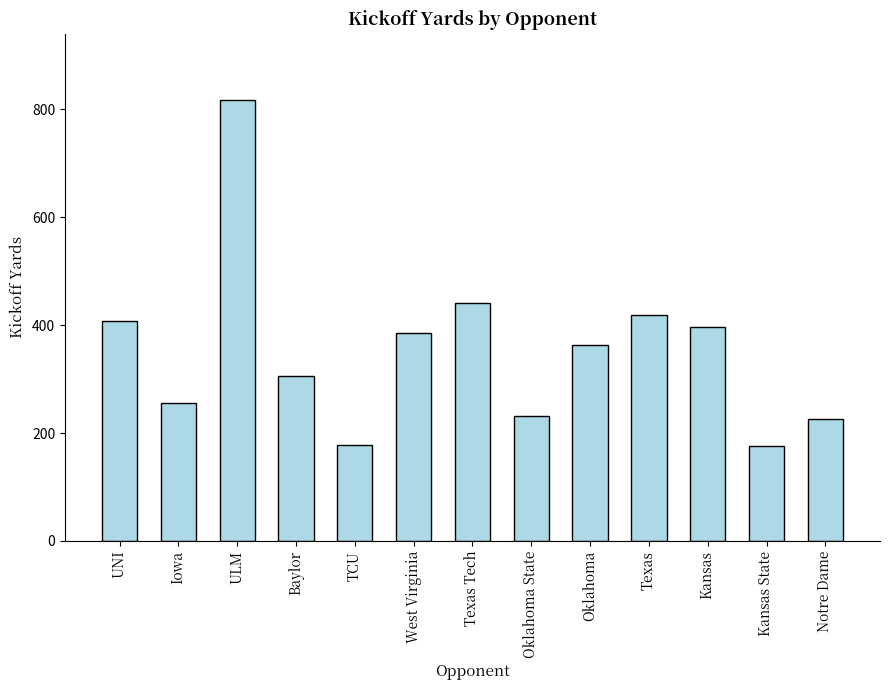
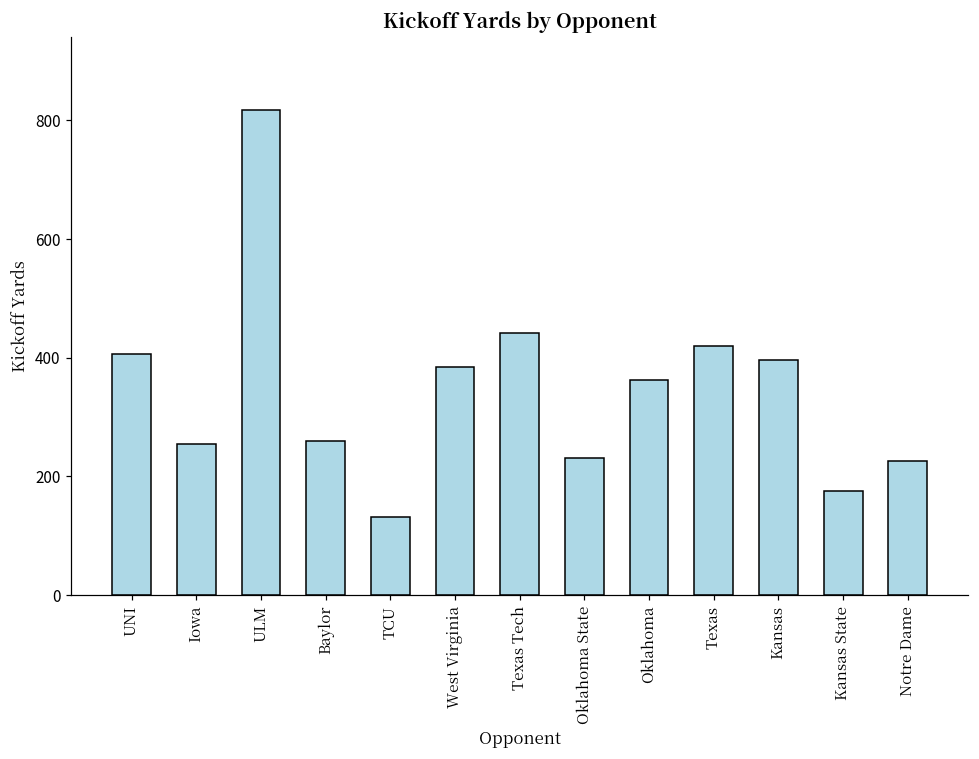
Baylor: 310 -> 260
TCU: 180 -> 130
